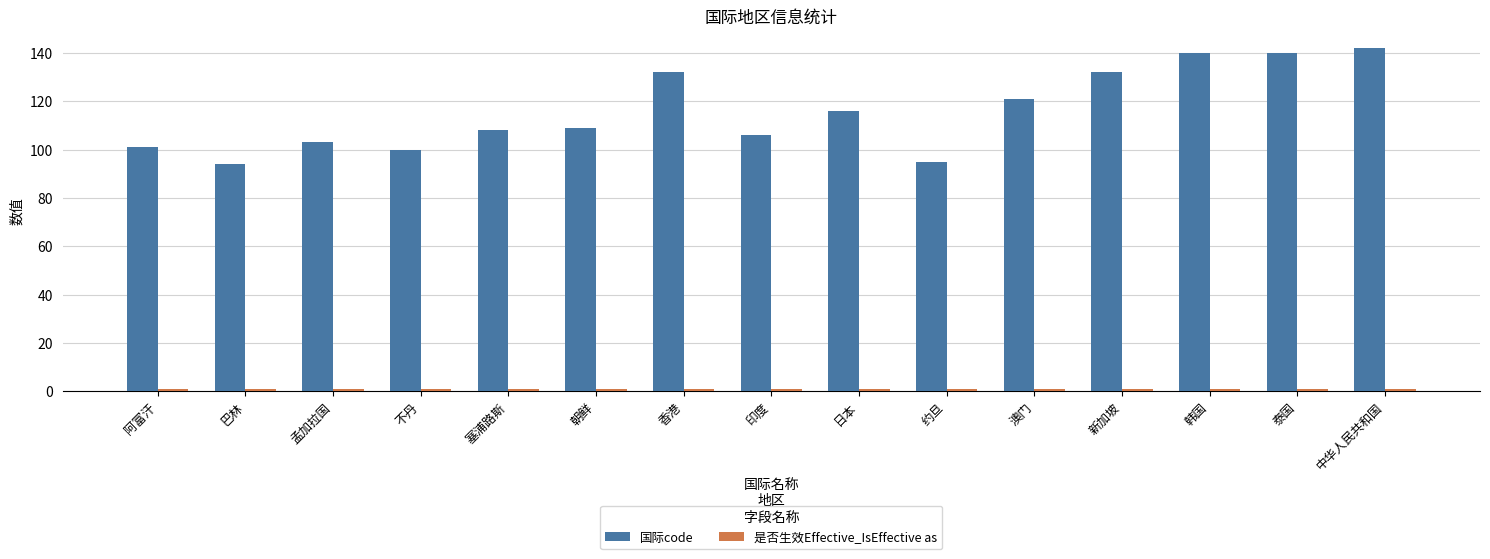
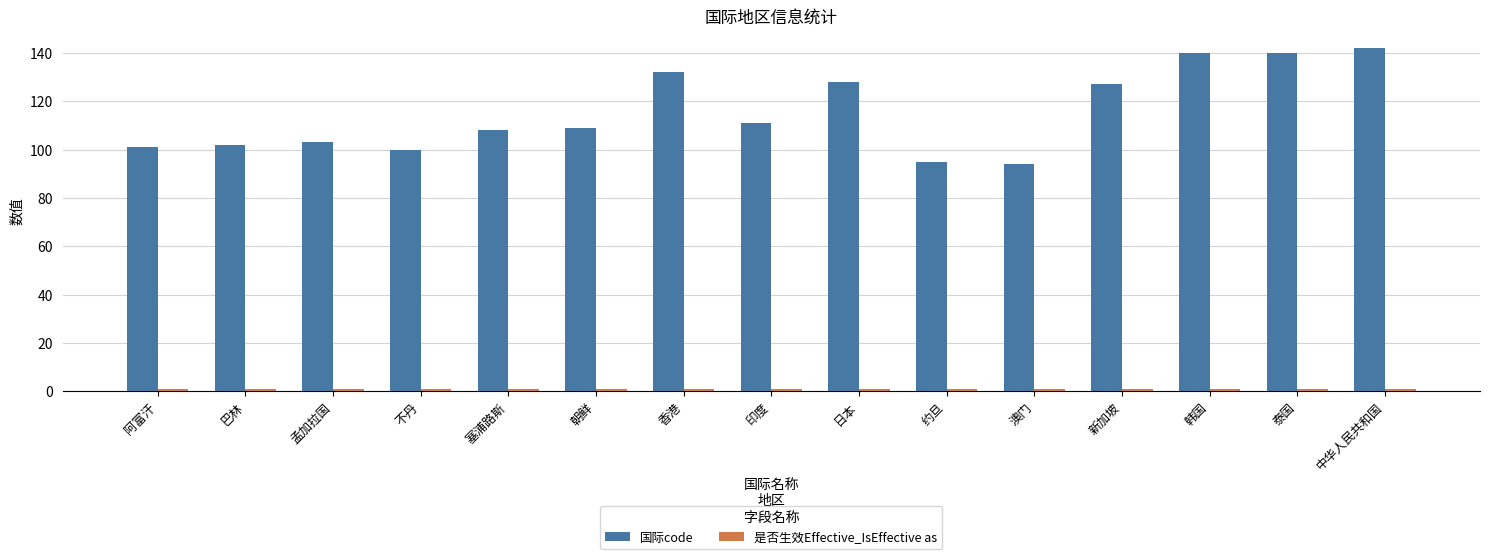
国际code, 巴林: 94 -> 102
国际code, 印度: 106 -> 111
国际code, 日本: 116 -> 128
国际code, 澳门: 121 -> 94
国际code, 新加坡: 132 -> 127
